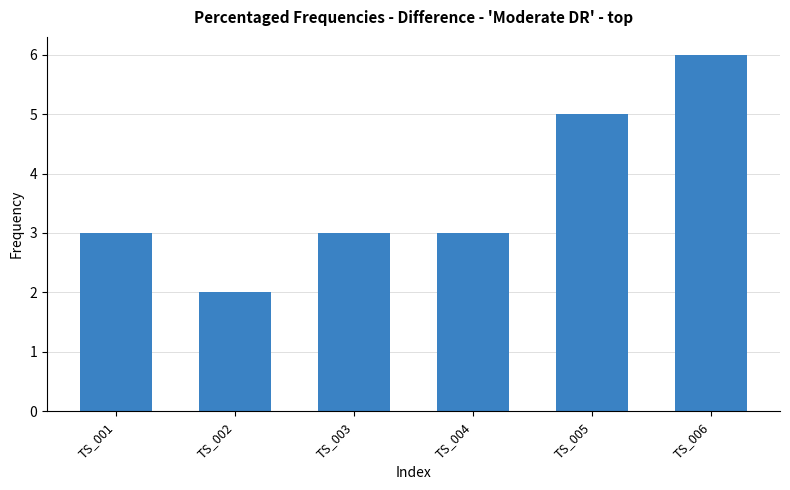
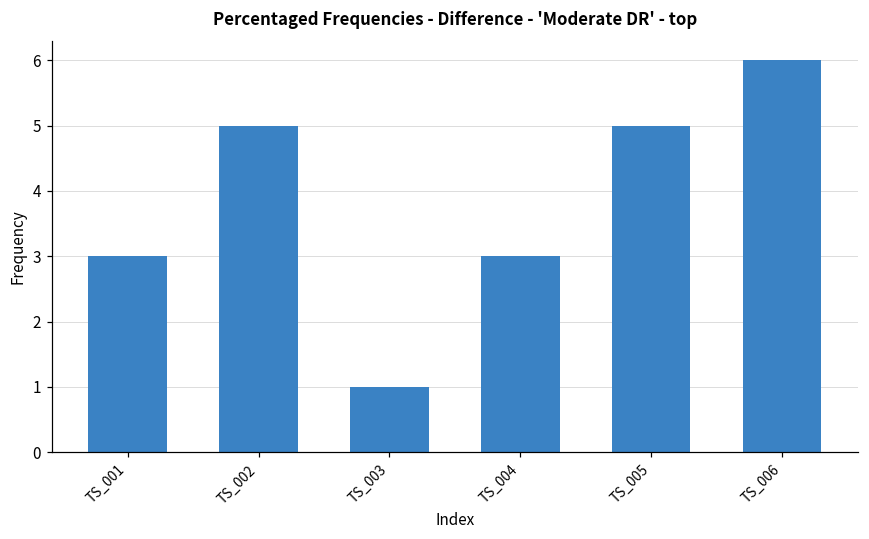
TS_002: 2 -> 5
TS_003: 3 -> 1
